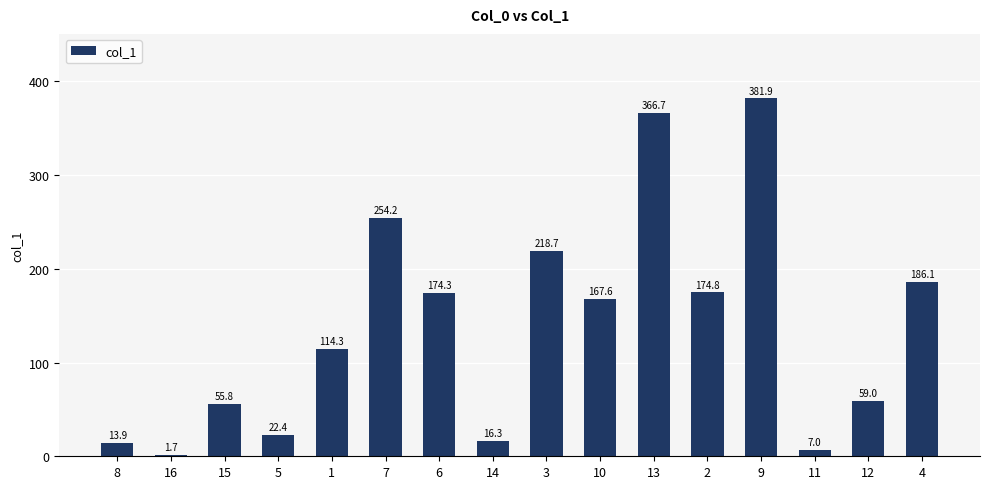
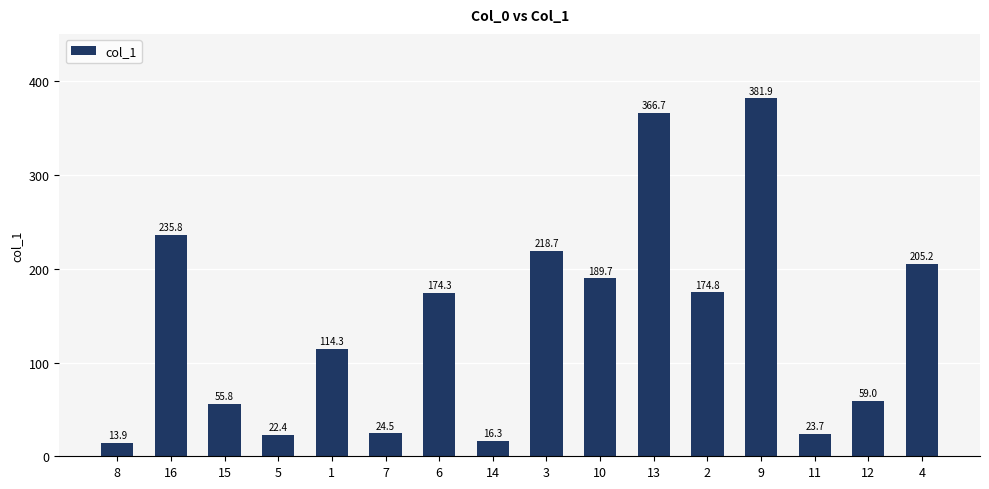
16: 1.7 -> 235.8
7: 254.2 -> 24.5
10: 167.6 -> 189.7
11: 7.0 -> 23.7
4: 186.1 -> 205.2
